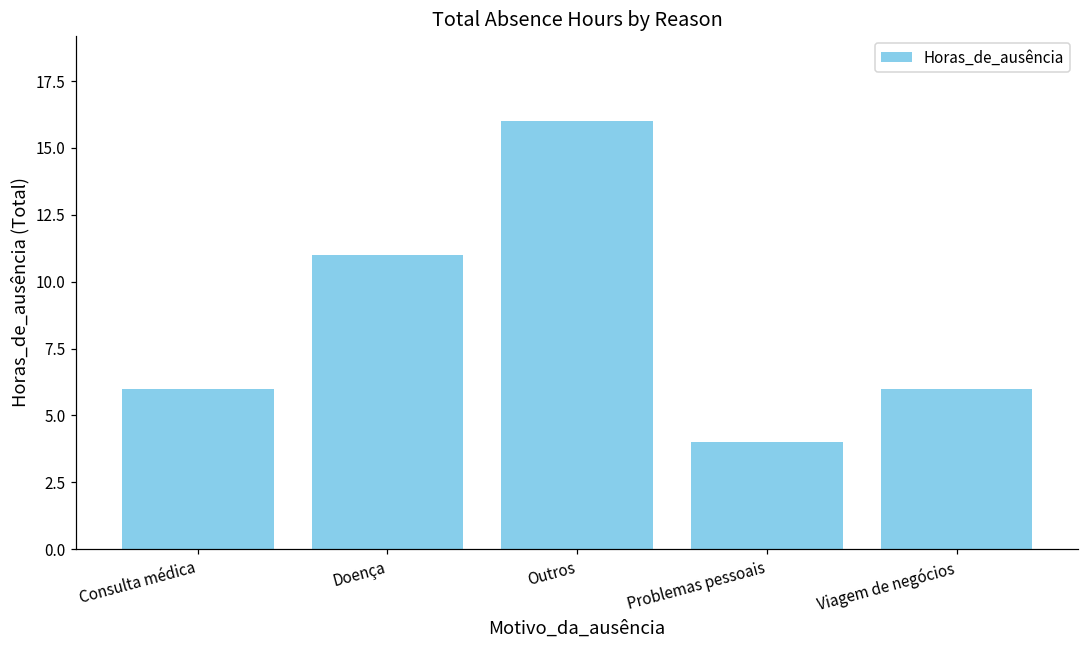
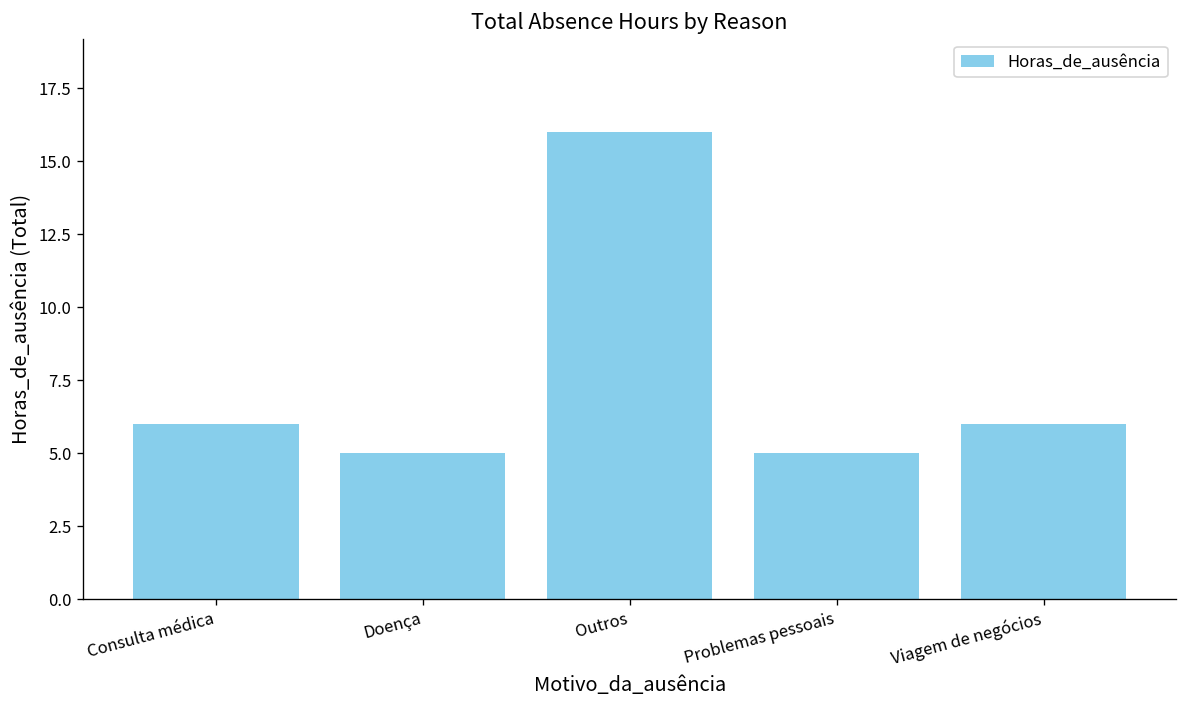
Doença: 11 -> 5
Problemas pessoais: 4 -> 5
